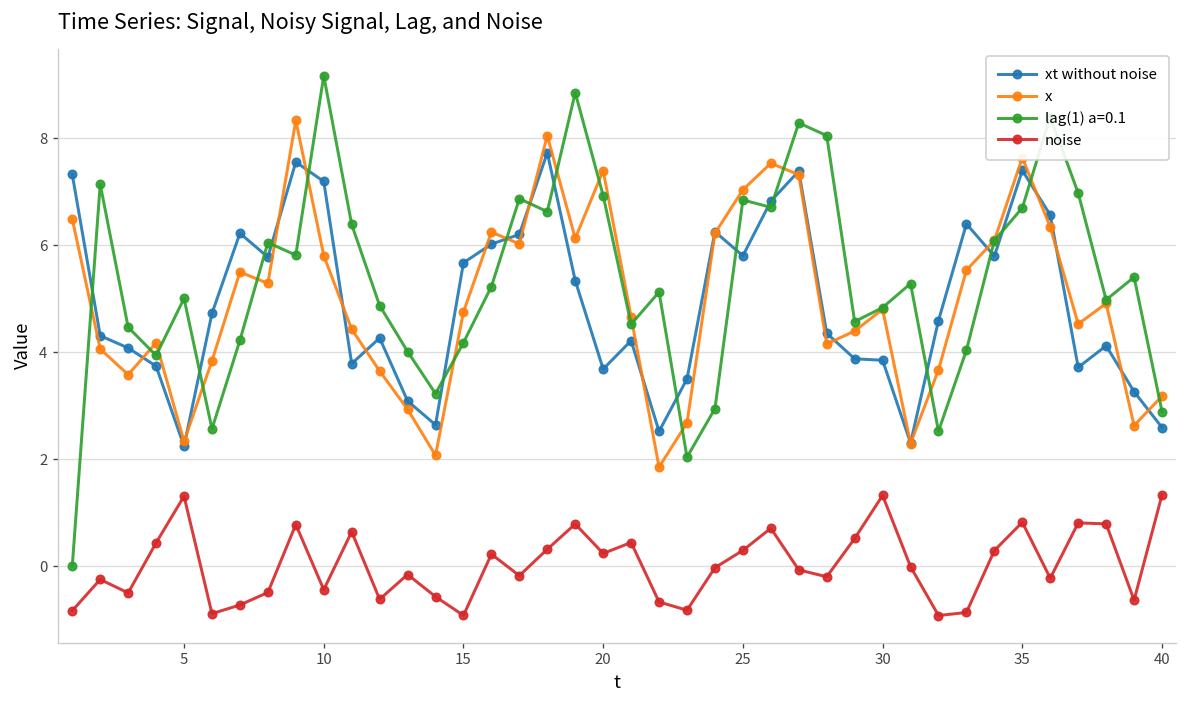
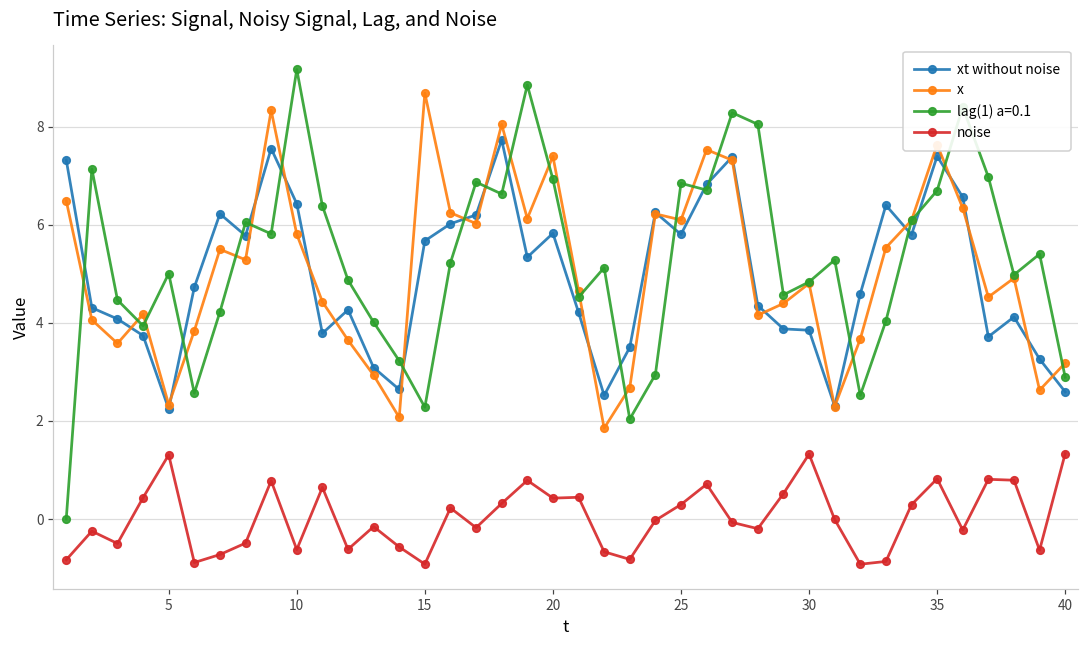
xt without noise, 10: 7.2 -> 6.4
noise, 10: -0.4 -> -0.6
x, 15: 4.8 -> 8.7
lag(1) a=0.1, 15: 4.2 -> 2.3
xt without noise, 20: 3.7 -> 5.8
noise, 20: 0.2 -> 0.4
x, 25: 7.0 -> 6.1
